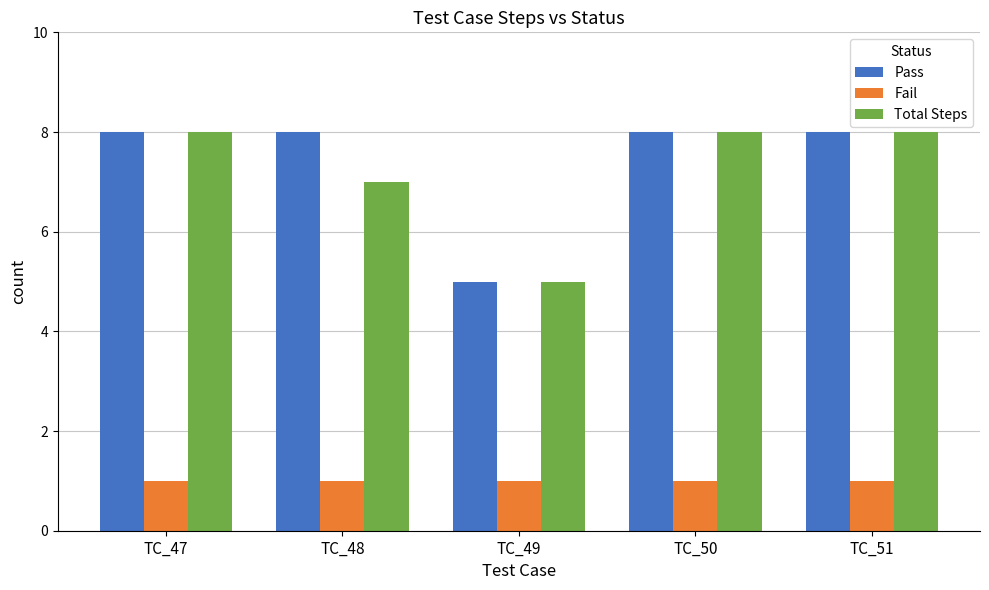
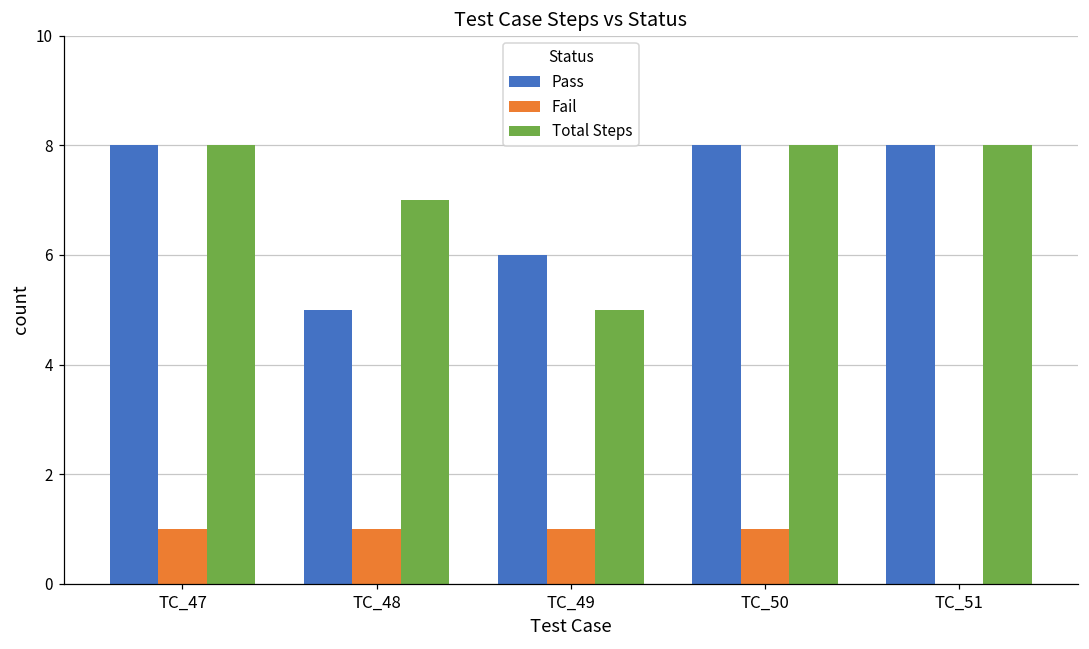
Pass, TC_48: 8 -> 5
Pass, TC_49: 5 -> 6
Fail, TC_51: 1 -> 0
